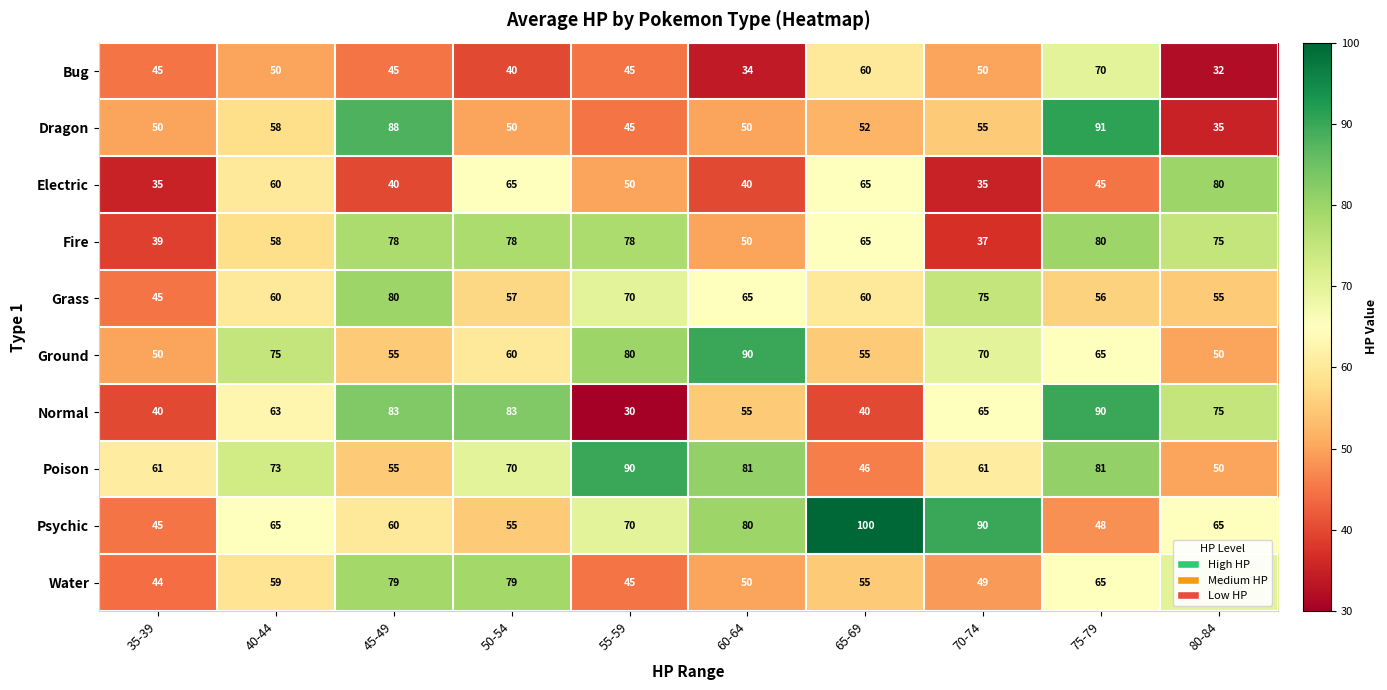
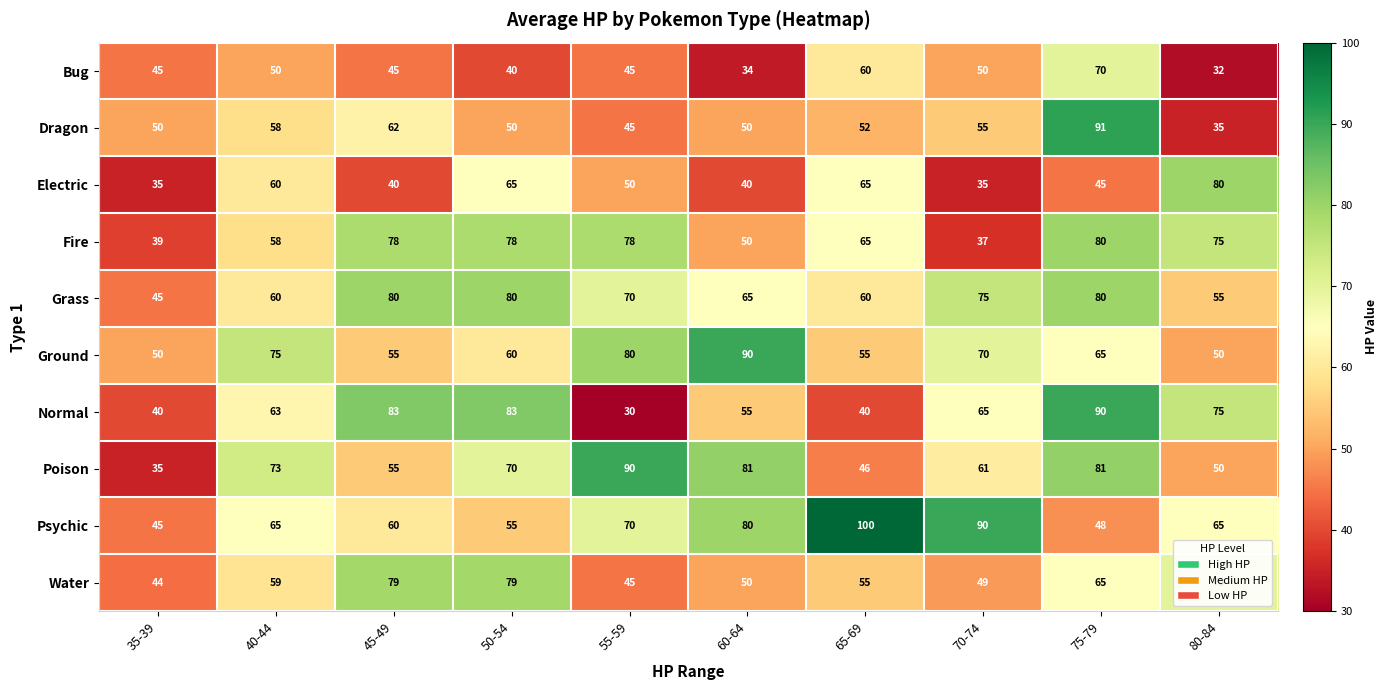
Dragon, 45-49: 88 -> 62
Grass, 50-54: 57 -> 80
Grass, 75-79: 56 -> 80
Poison, 35-39: 61 -> 35
